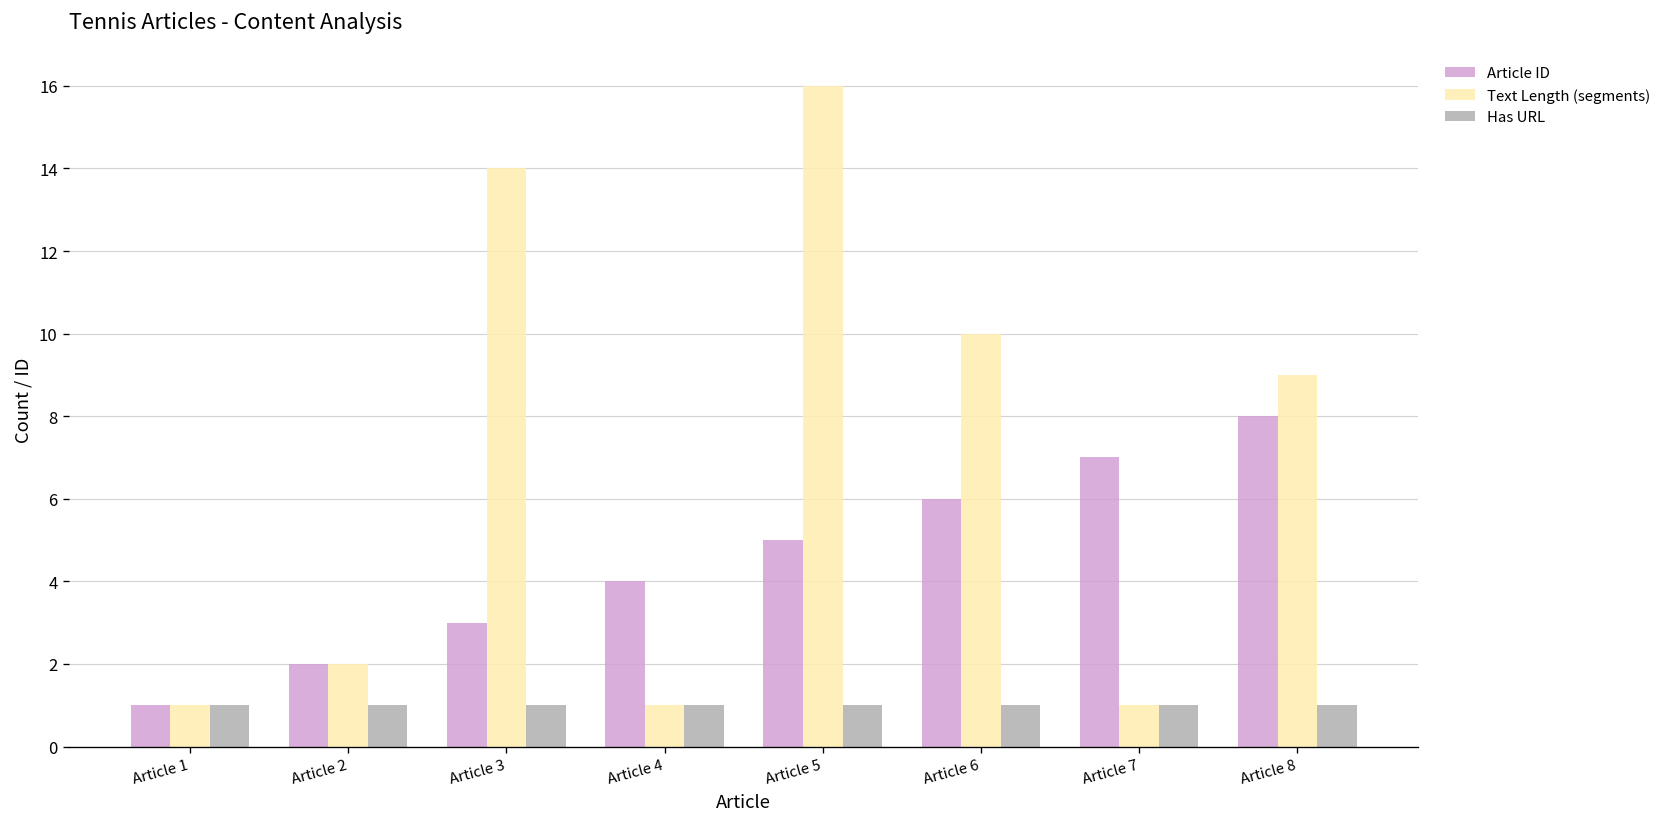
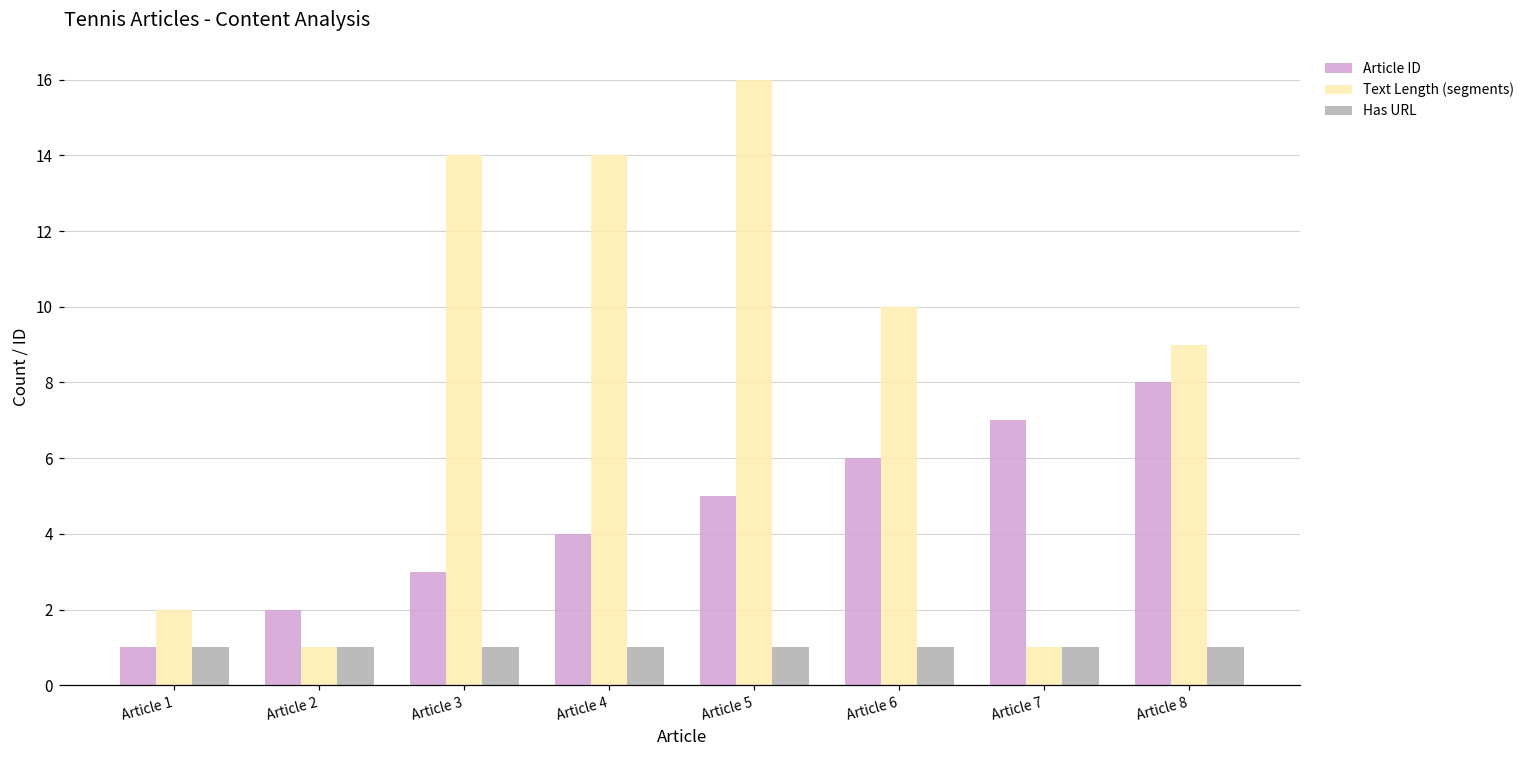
Text Length (segments), Article 1: 1 -> 2
Text Length (segments), Article 2: 2 -> 1
Text Length (segments), Article 4: 1 -> 14
